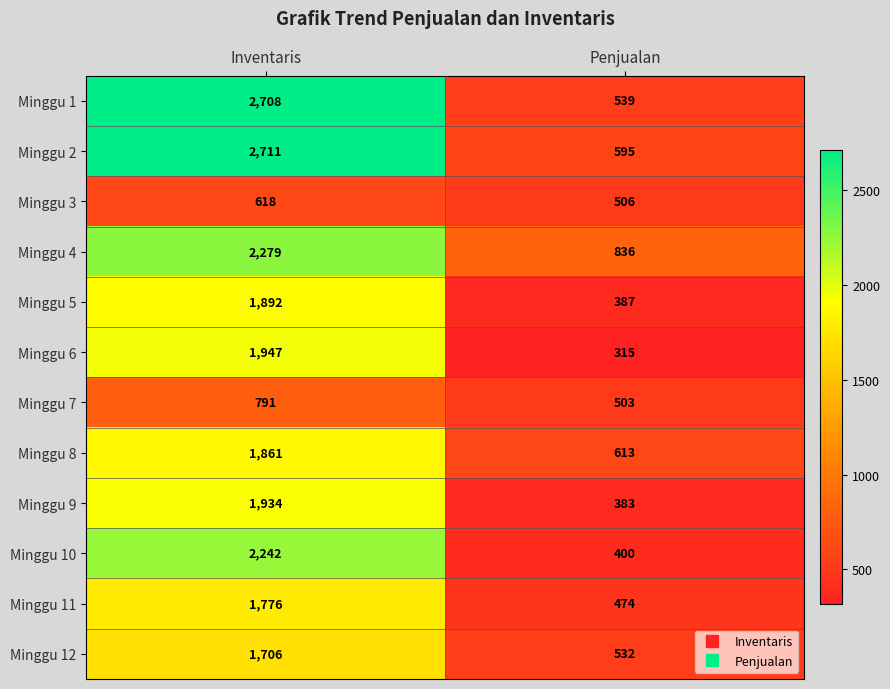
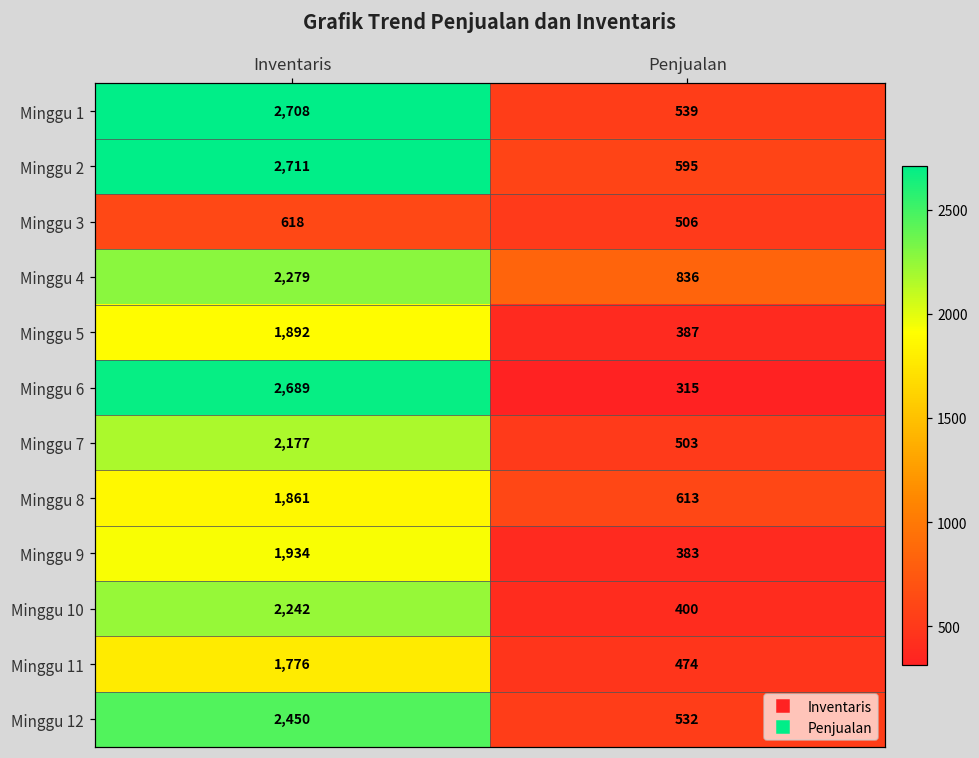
Minggu 6, Inventaris: 1,947 -> 2,689
Minggu 7, Inventaris: 791 -> 2,177
Minggu 12, Inventaris: 1,706 -> 2,450
